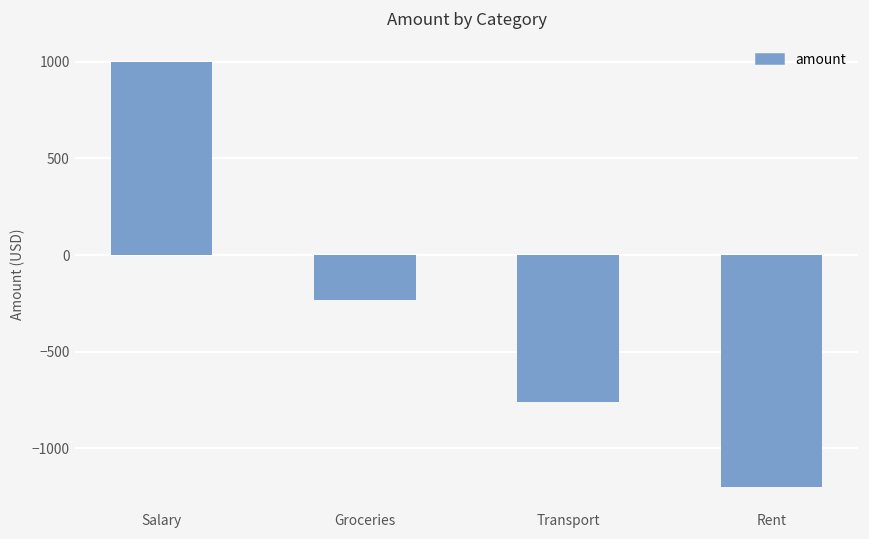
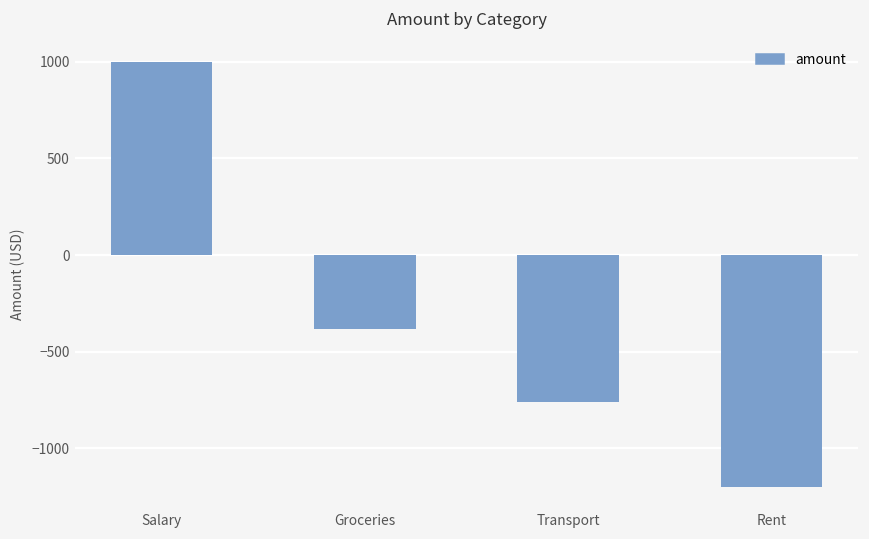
Groceries: -230 -> -380
